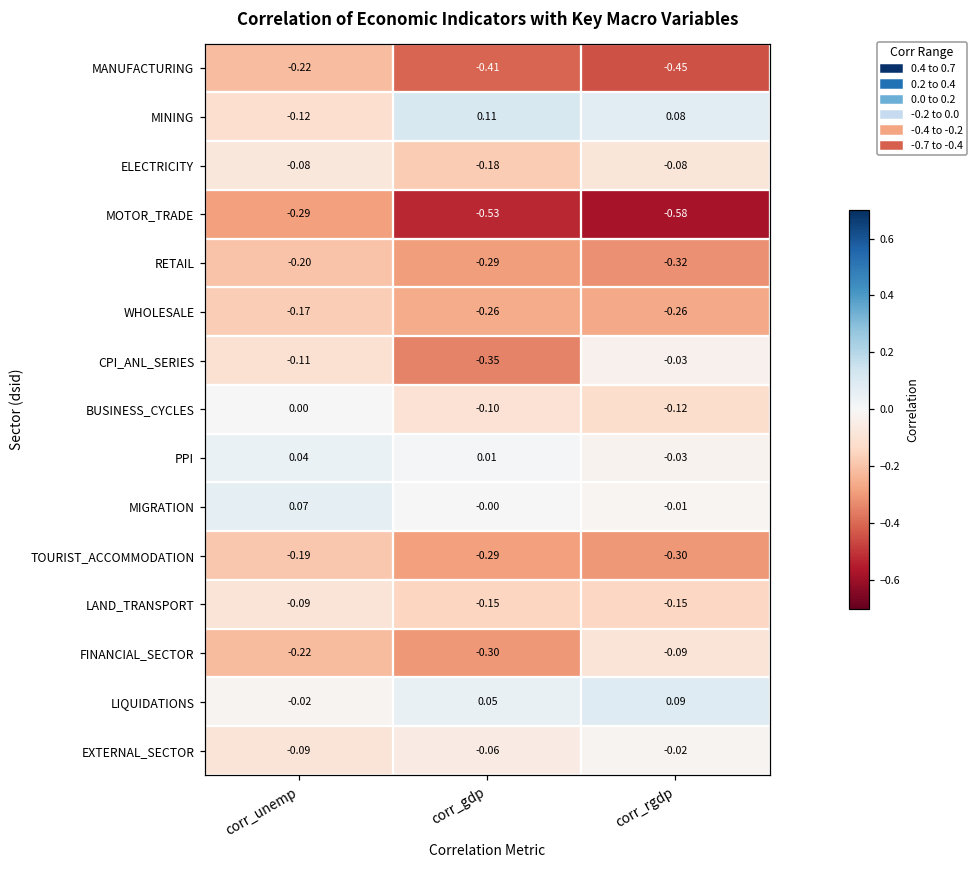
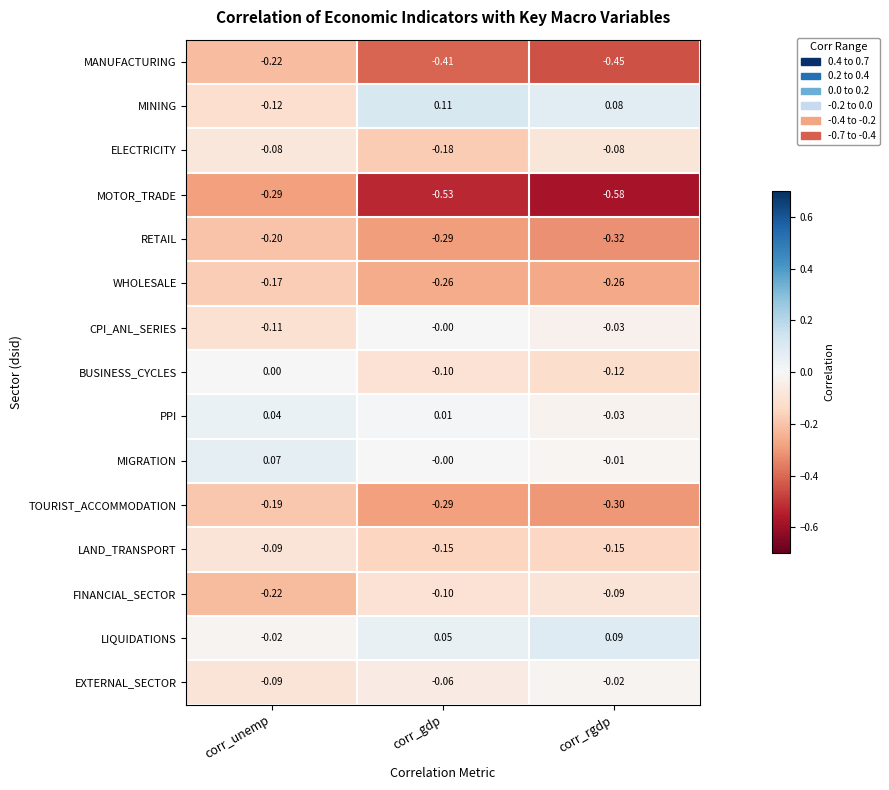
CPI_ANL_SERIES, corr_gdp: -0.35 -> -0.00
FINANCIAL_SECTOR, corr_gdp: -0.30 -> -0.10
